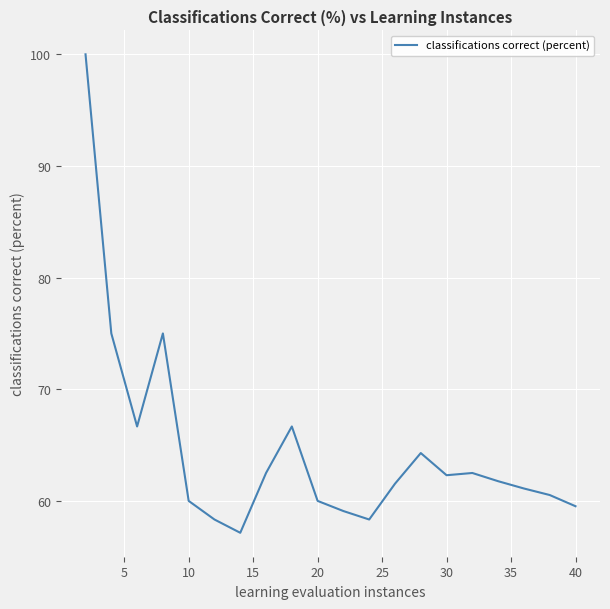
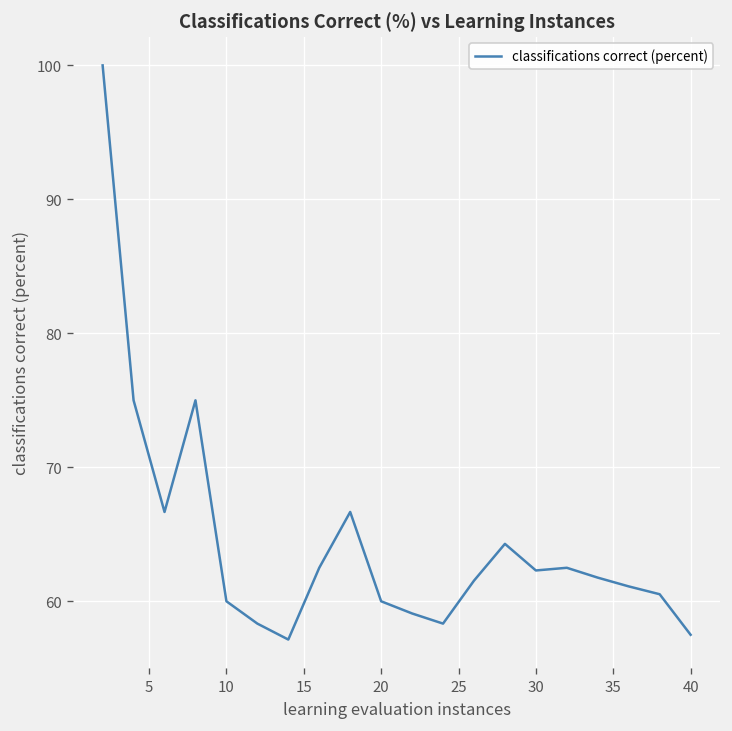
40: 59.5 -> 57.5
